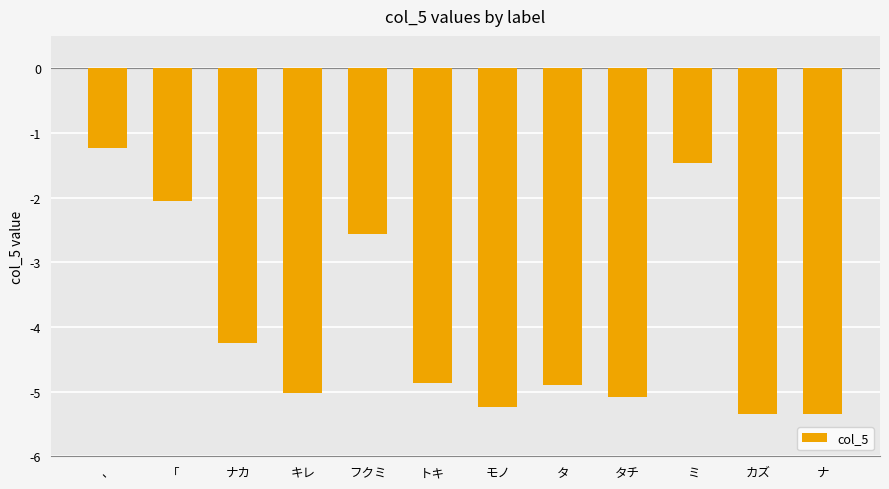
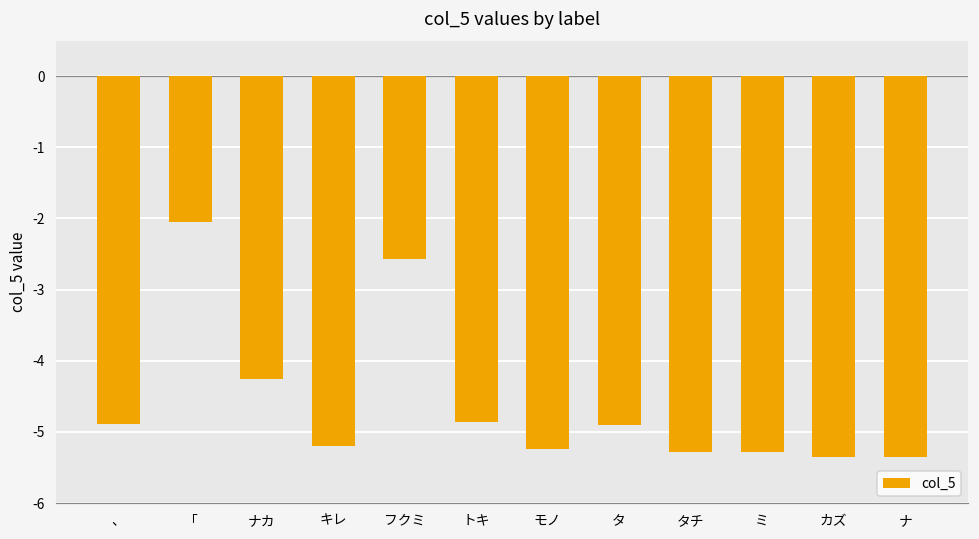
、: -1.2 -> -4.9
キレ: -5.0 -> -5.2
タチ: -5.1 -> -5.3
ミ: -1.5 -> -5.3
